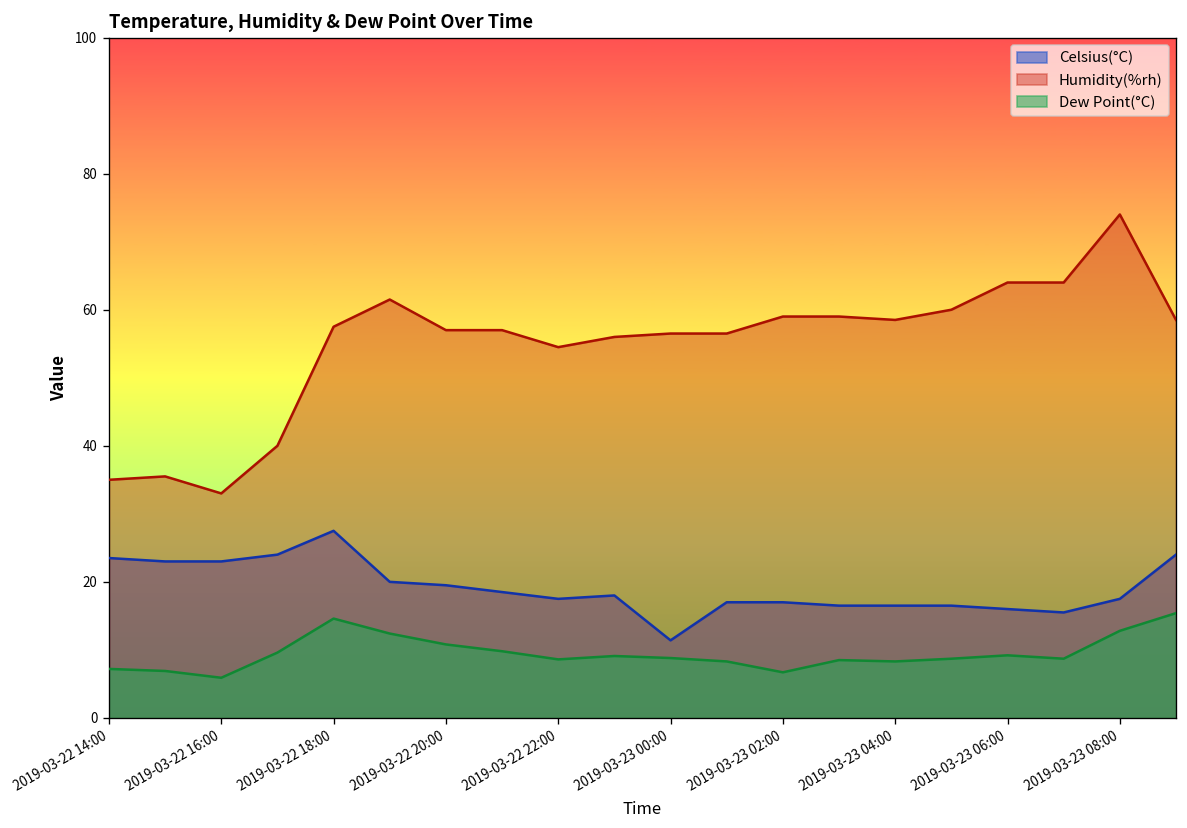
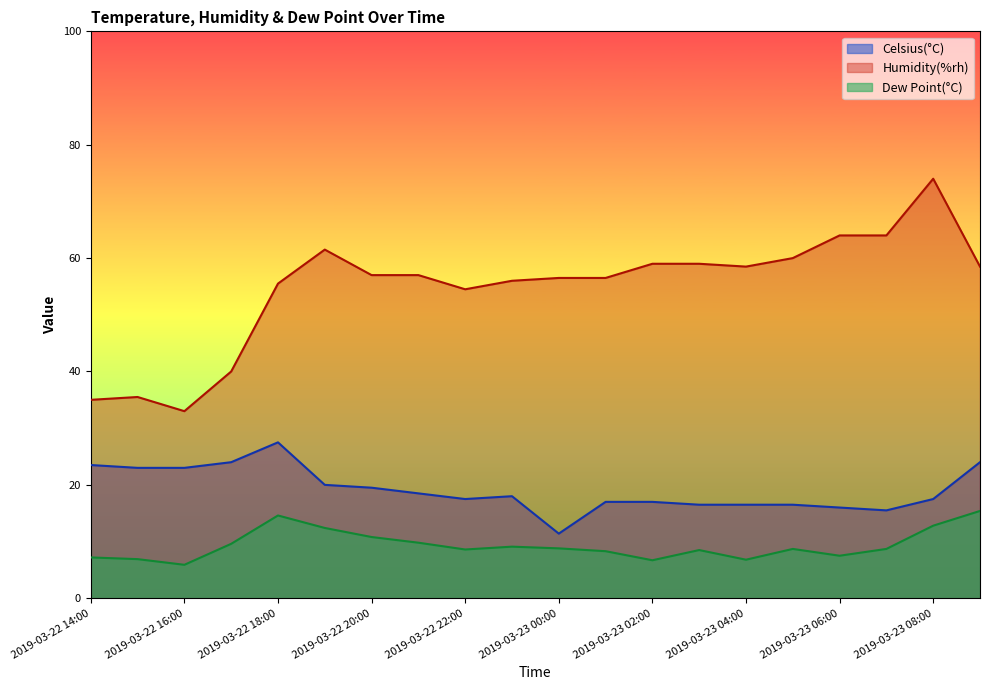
Humidity(%rh), 2019-03-22 18:00: 58 -> 56
Dew Point(°C), 2019-03-23 04:00: 8 -> 7
Dew Point(°C), 2019-03-23 06:00: 9 -> 8
